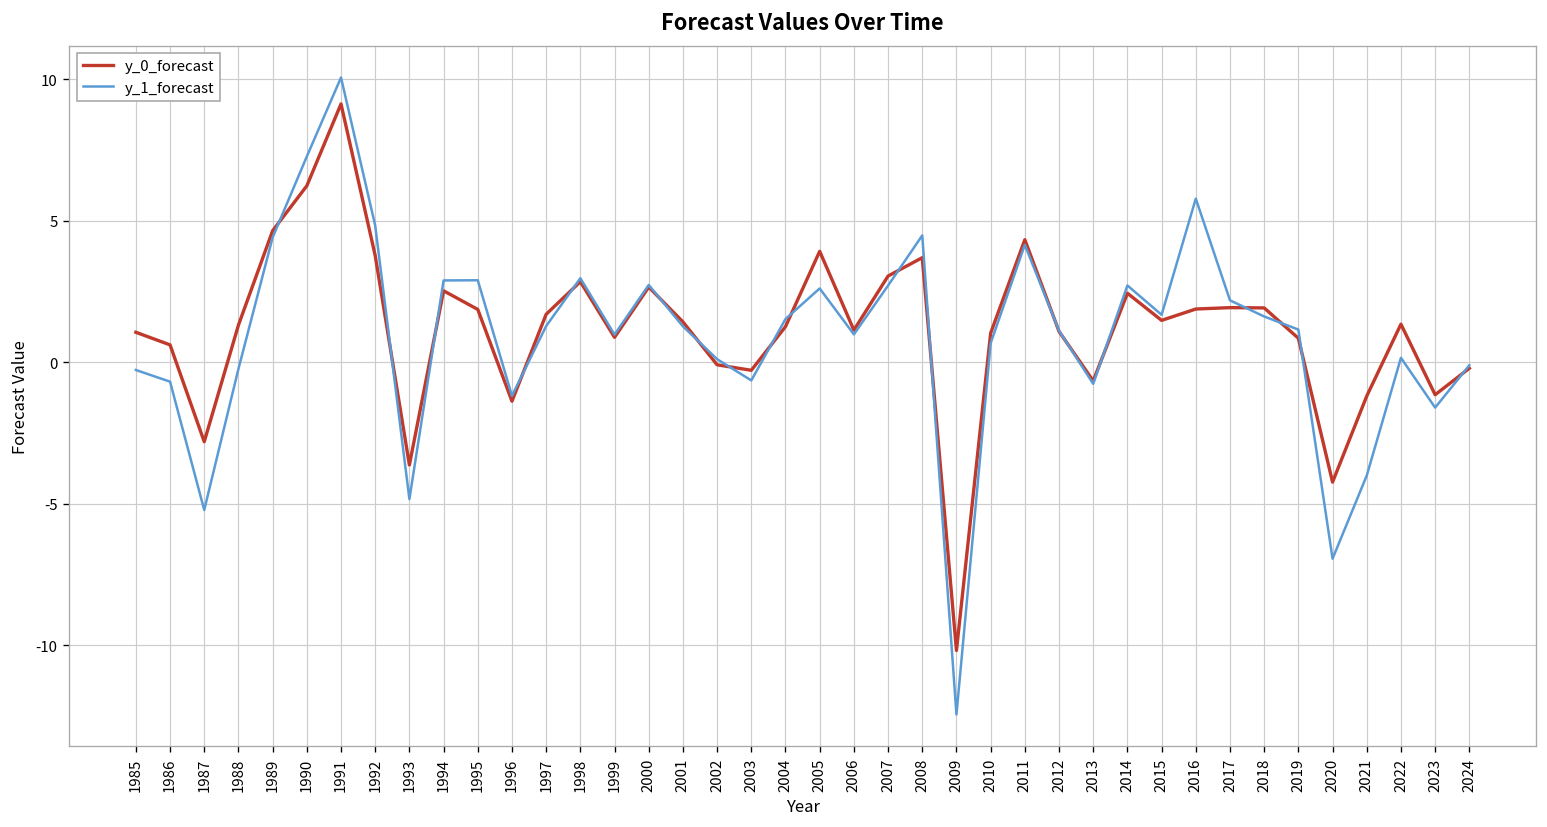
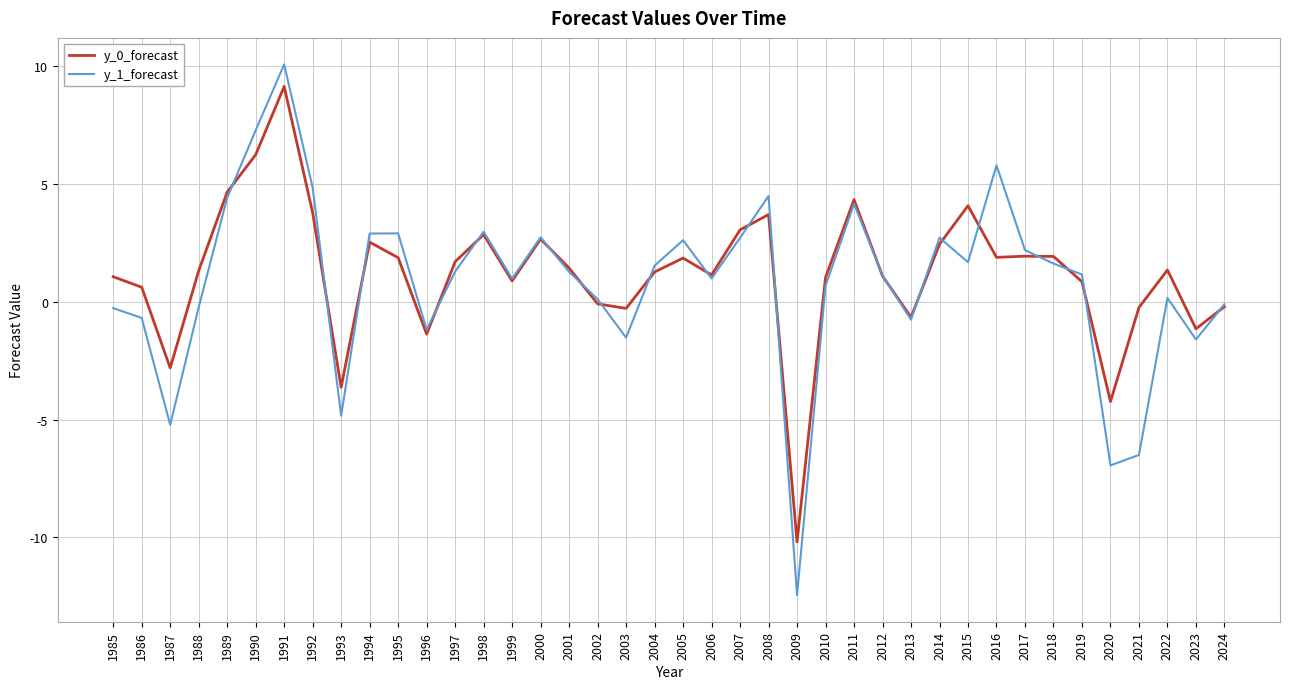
y_1_forecast, 2003: -0.6 -> -1.5
y_0_forecast, 2005: 3.9 -> 1.8
y_0_forecast, 2015: 1.5 -> 4.1
y_0_forecast, 2021: -1.2 -> -0.2
y_1_forecast, 2021: -4.0 -> -6.5
